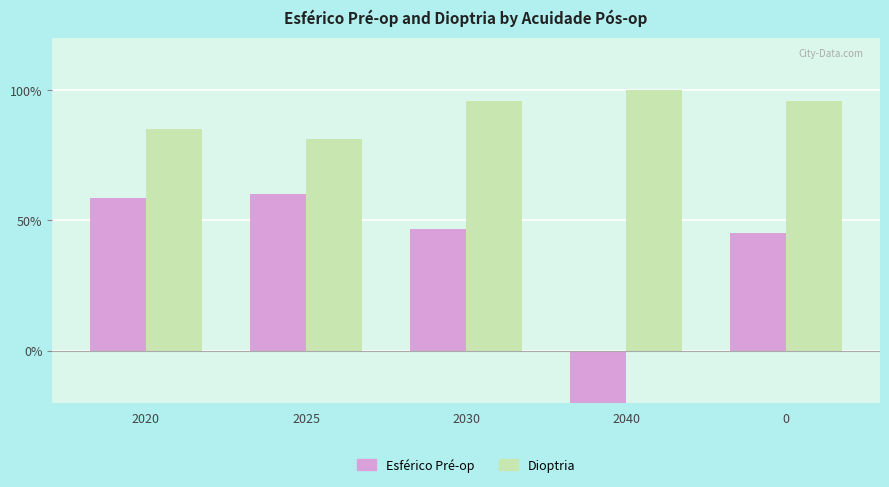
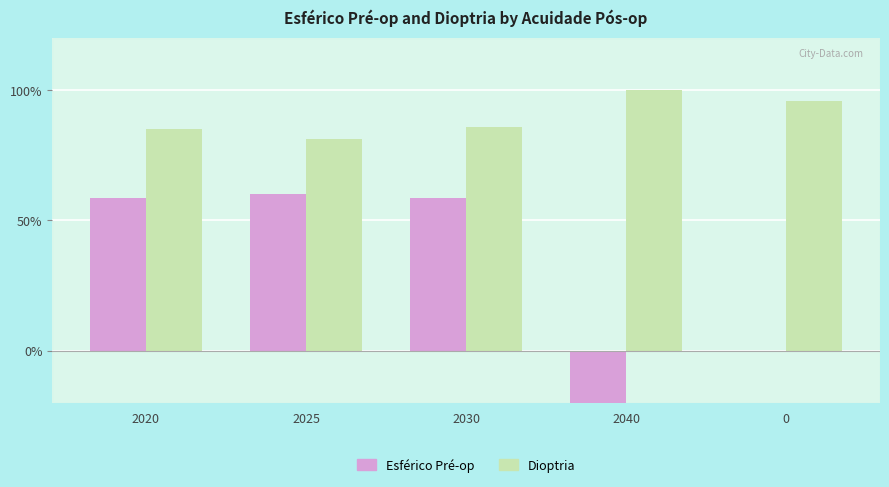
Esférico Pré-op, 2030: 47% -> 58%
Dioptria, 2030: 96% -> 86%
Esférico Pré-op, 0: 45% -> 0%
